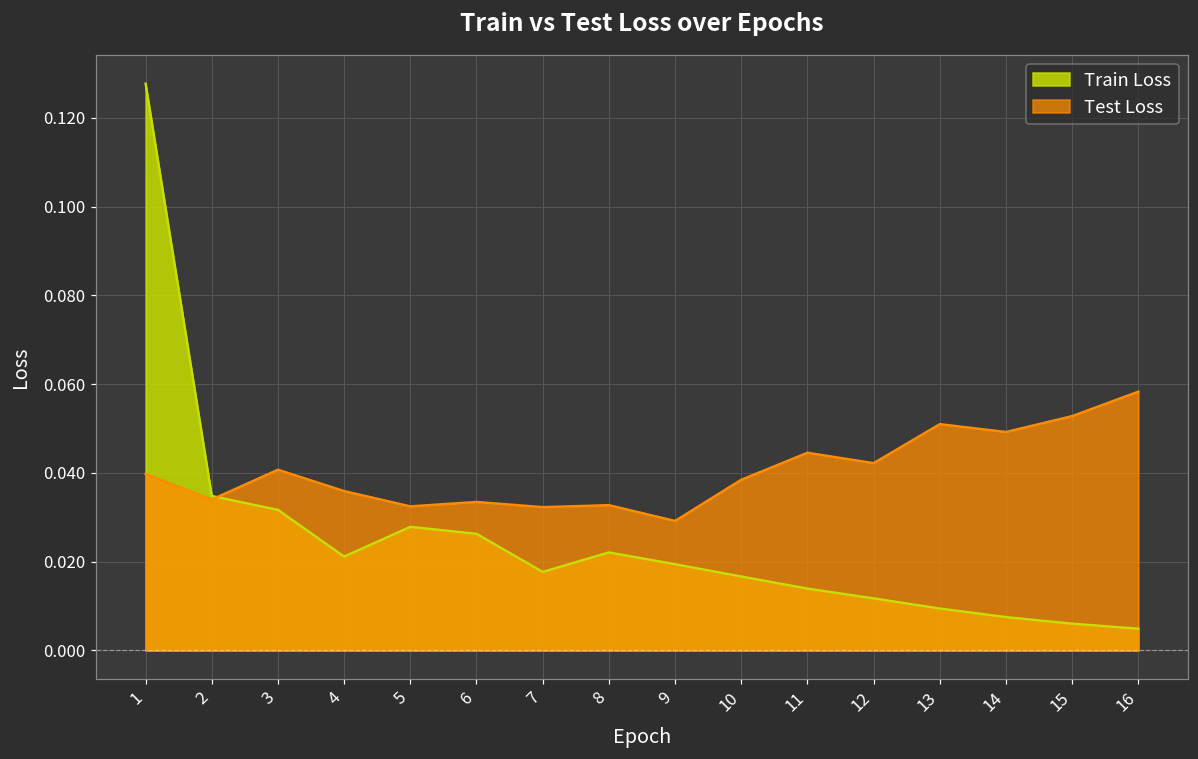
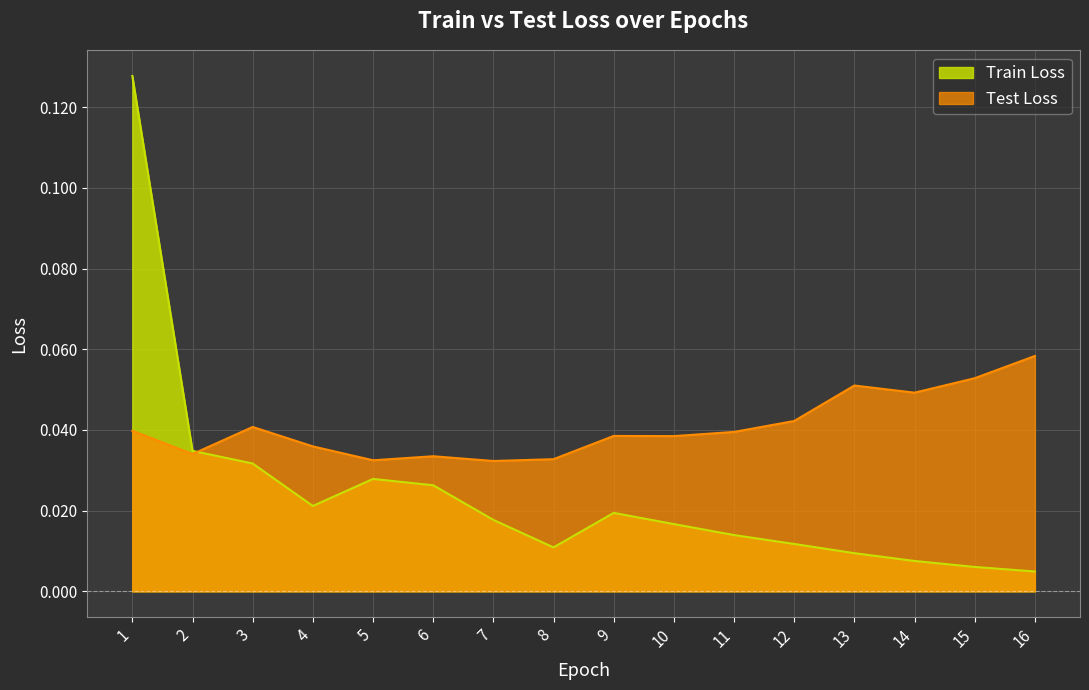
Train Loss, 8: 0.022 -> 0.011
Test Loss, 9: 0.029 -> 0.039
Test Loss, 11: 0.045 -> 0.040
